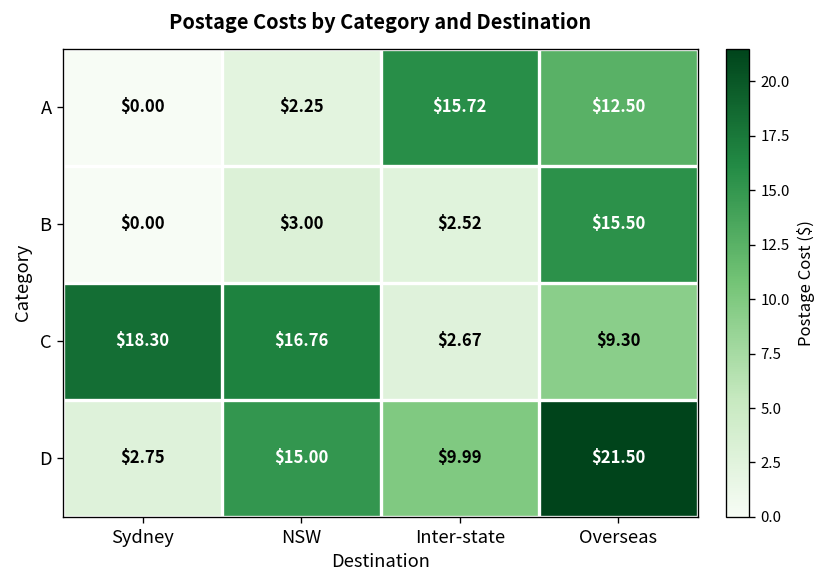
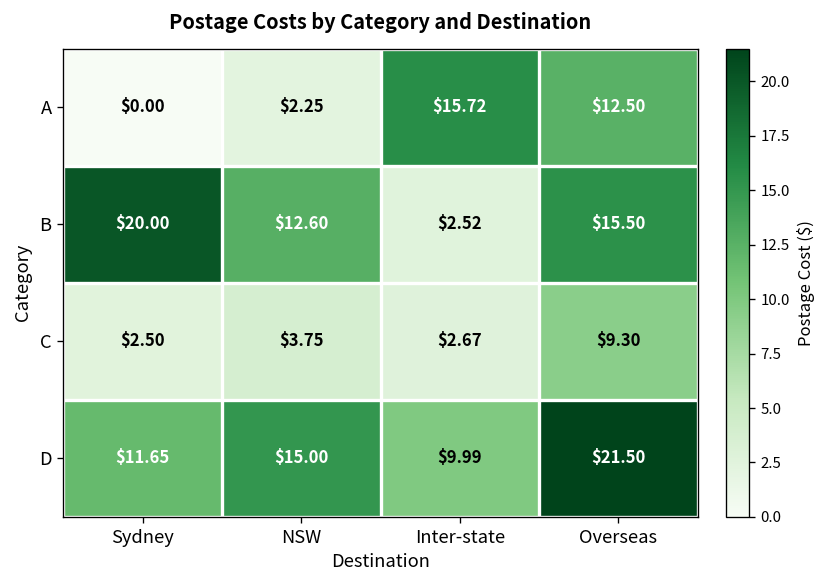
B, Sydney: $0.00 -> $20.00
B, NSW: $3.00 -> $12.60
C, Sydney: $18.30 -> $2.50
C, NSW: $16.76 -> $3.75
D, Sydney: $2.75 -> $11.65
